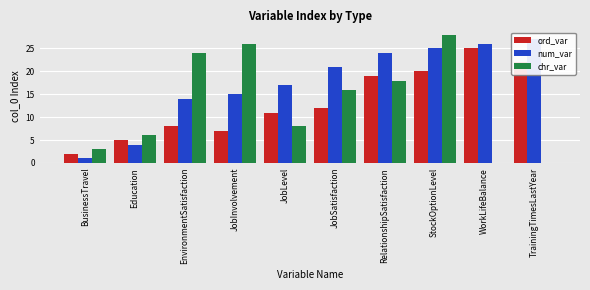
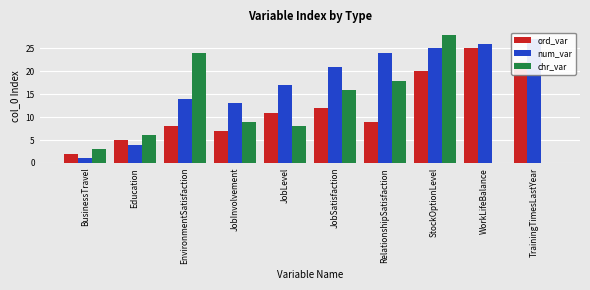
num_var, JobInvolvement: 15 -> 13
chr_var, JobInvolvement: 26 -> 9
ord_var, RelationshipSatisfaction: 19 -> 9
